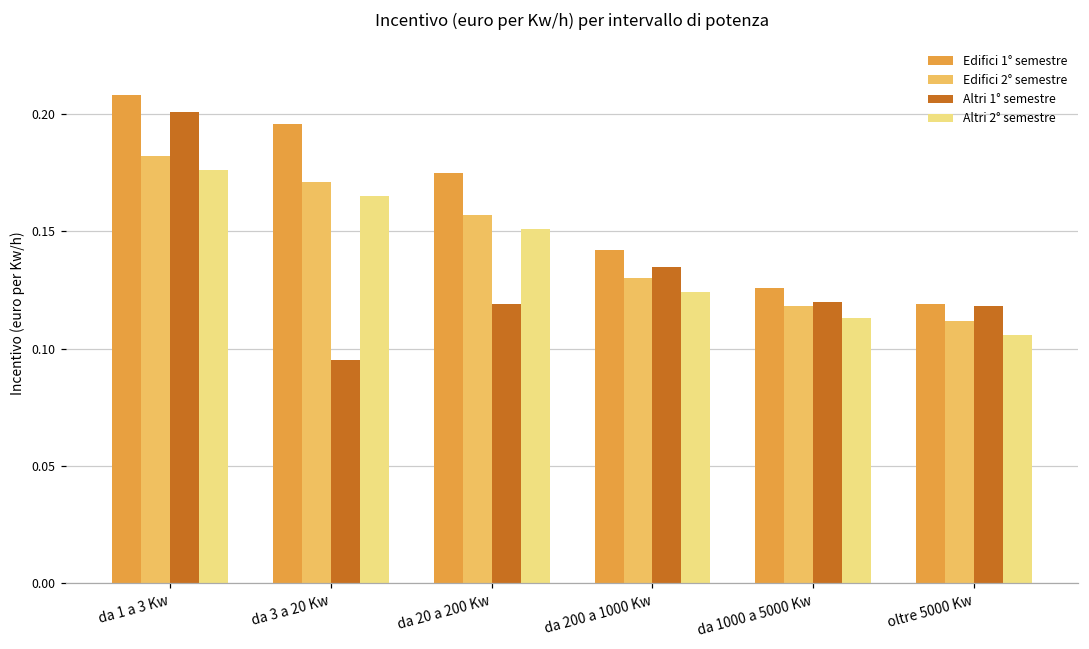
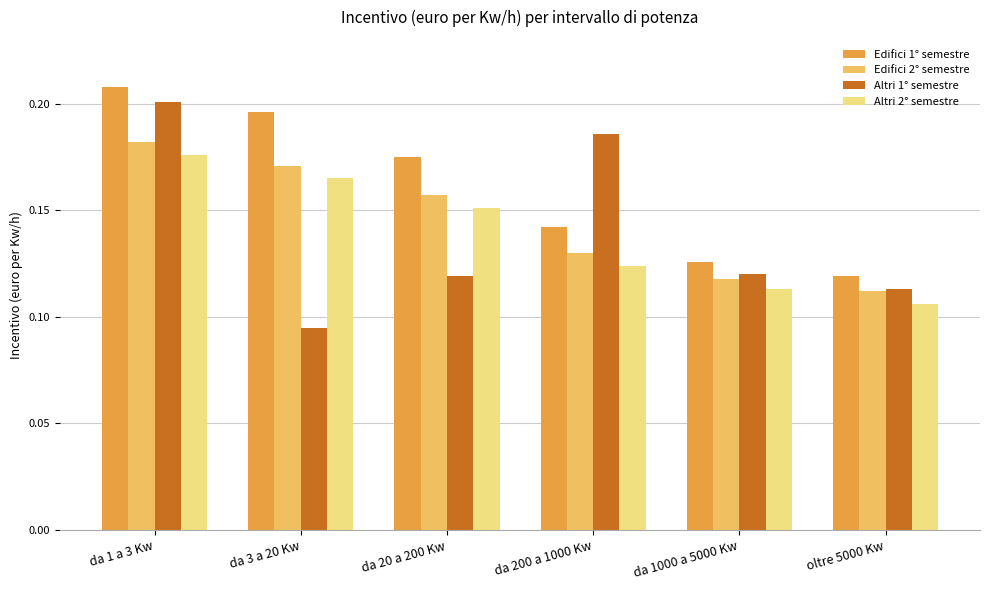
Altri 1° semestre, da 200 a 1000 Kw: 0.135 -> 0.186
Altri 1° semestre, oltre 5000 Kw: 0.118 -> 0.113
